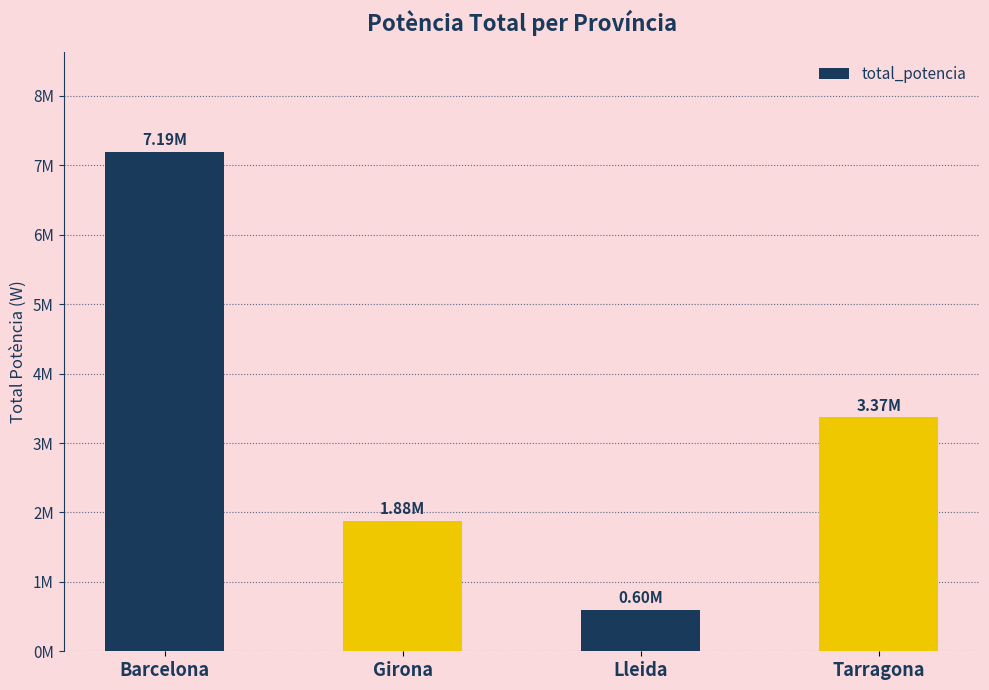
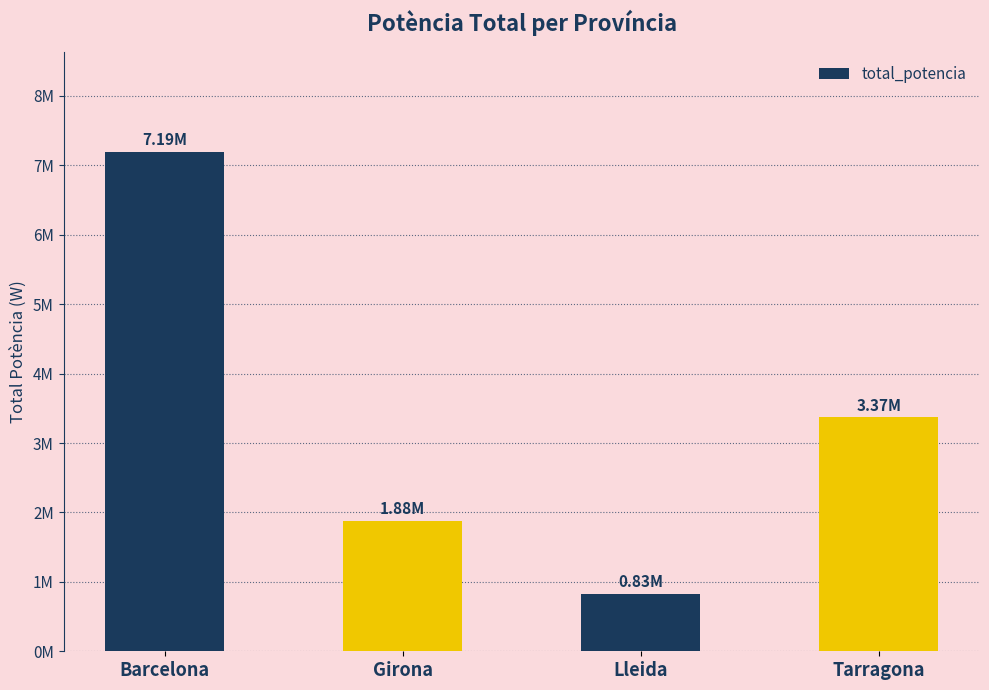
Lleida: 0.60M -> 0.83M
